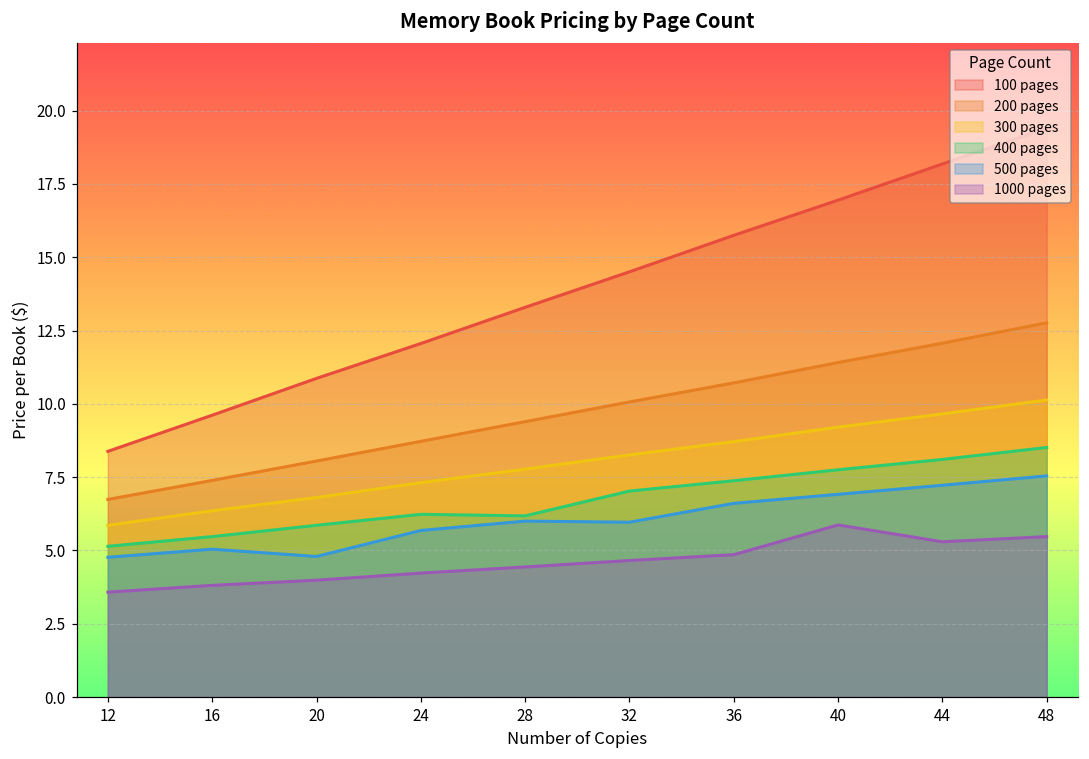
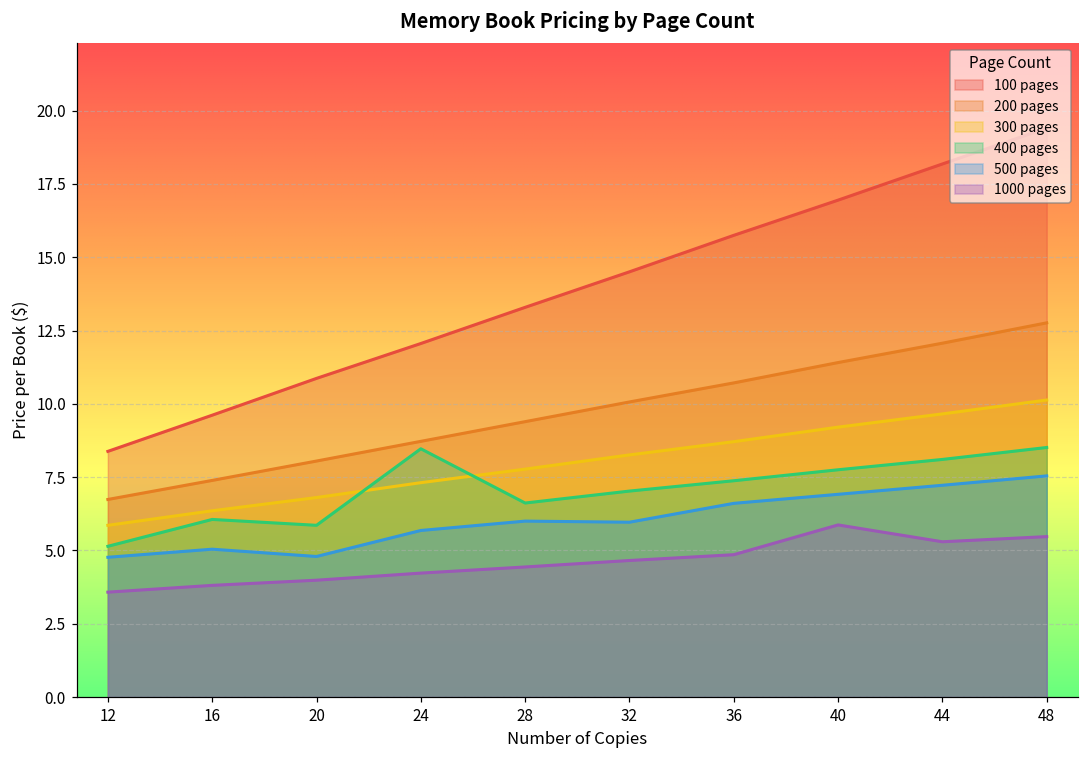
400 pages, 16: 5.5 -> 6.1
400 pages, 24: 6.2 -> 8.5
400 pages, 28: 6.2 -> 6.6
